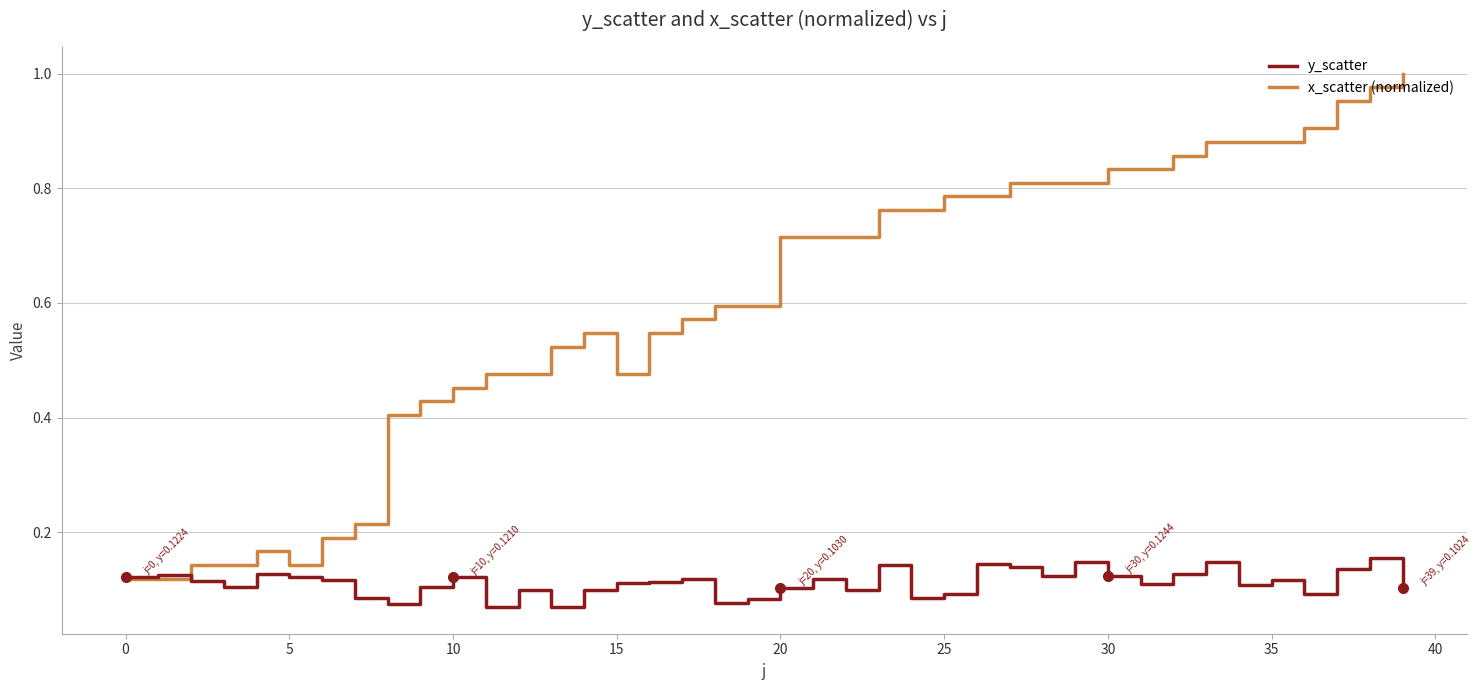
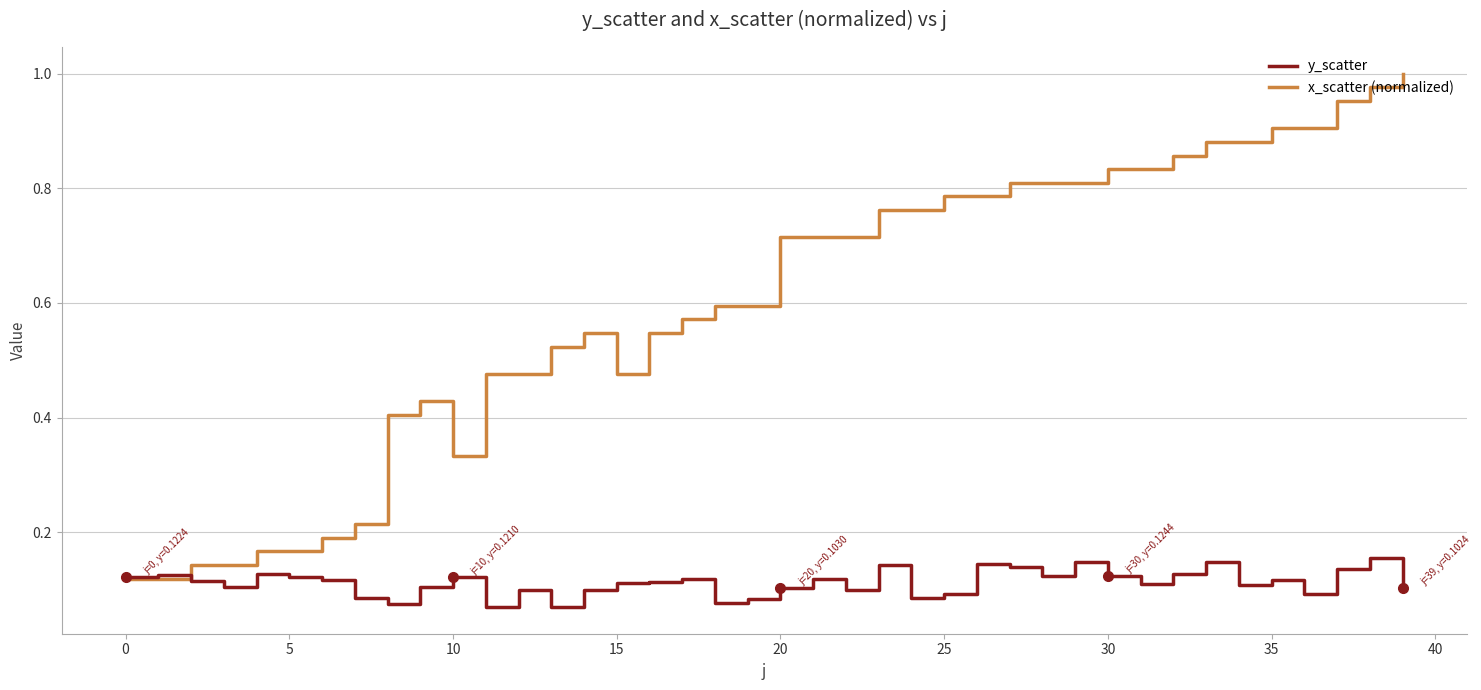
x_scatter (normalized), 5: 0.14 -> 0.17
x_scatter (normalized), 10: 0.45 -> 0.33
x_scatter (normalized), 35: 0.88 -> 0.90
